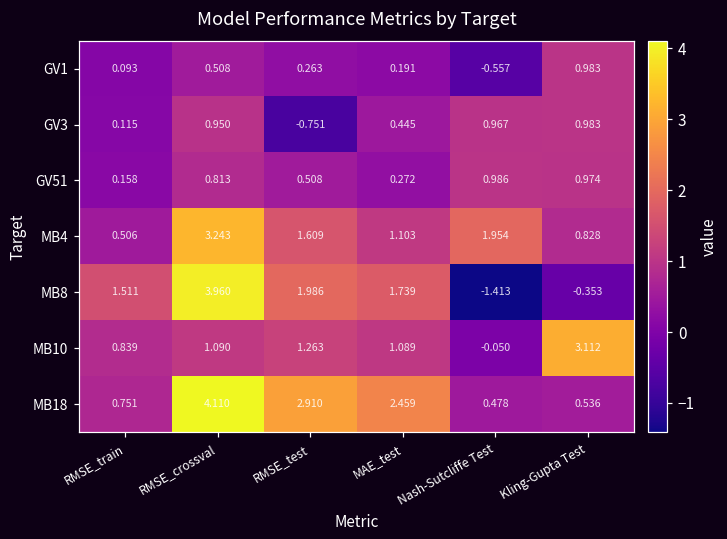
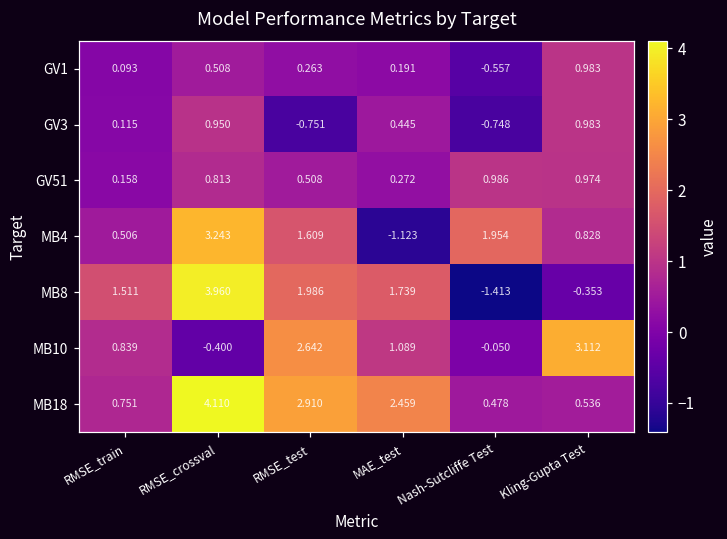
GV3, Nash-Sutcliffe Test: 0.967 -> -0.748
MB4, MAE_test: 1.103 -> -1.123
MB10, RMSE_crossval: 1.090 -> -0.400
MB10, RMSE_test: 1.263 -> 2.642
